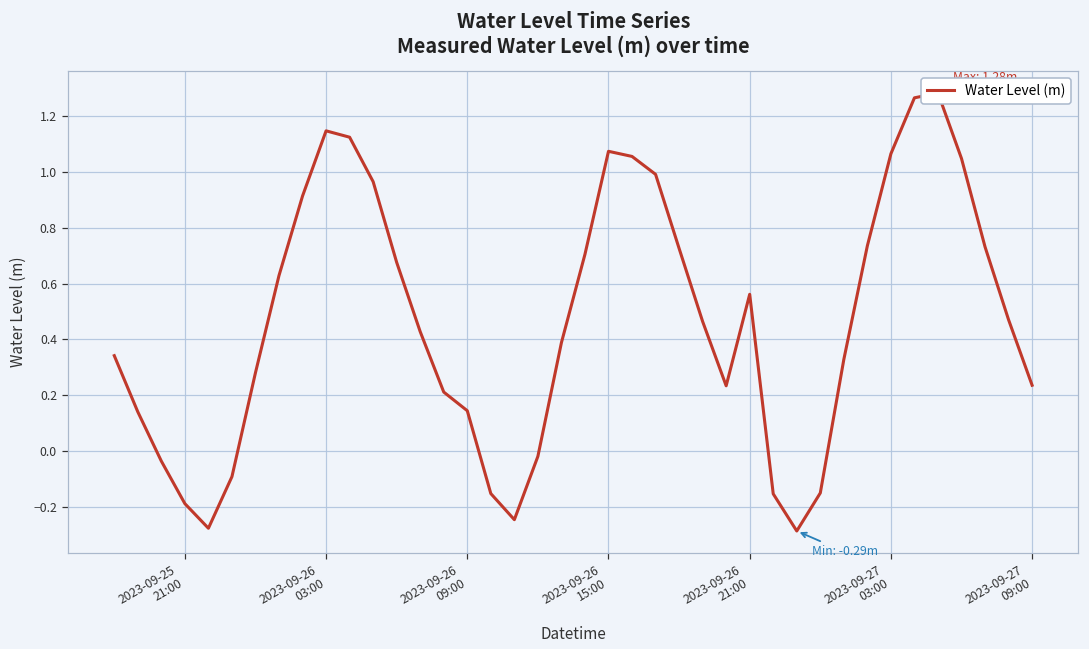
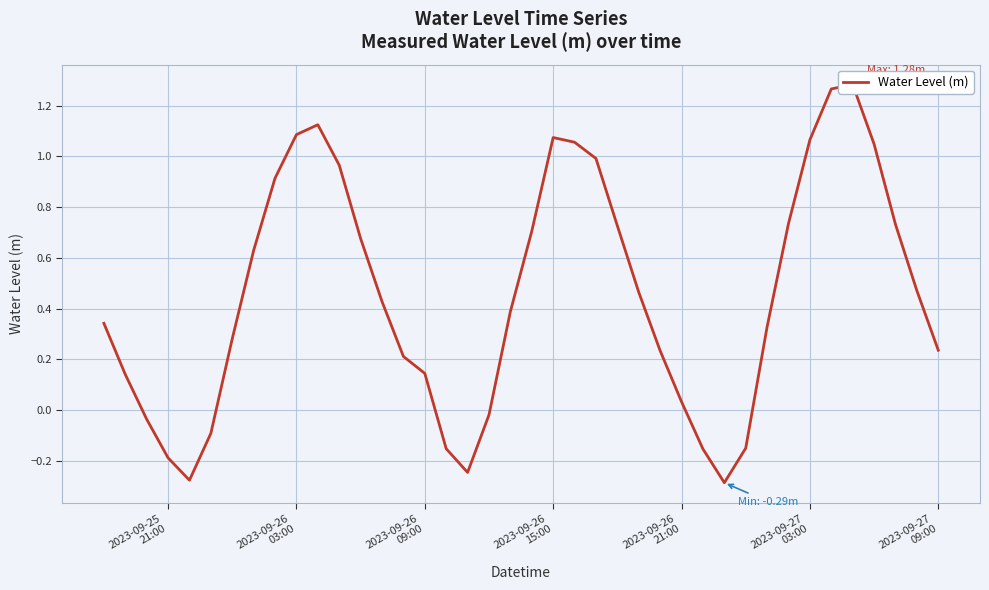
2023-09-26 03:00: 1.15 -> 1.09
2023-09-26 21:00: 0.56 -> 0.03
